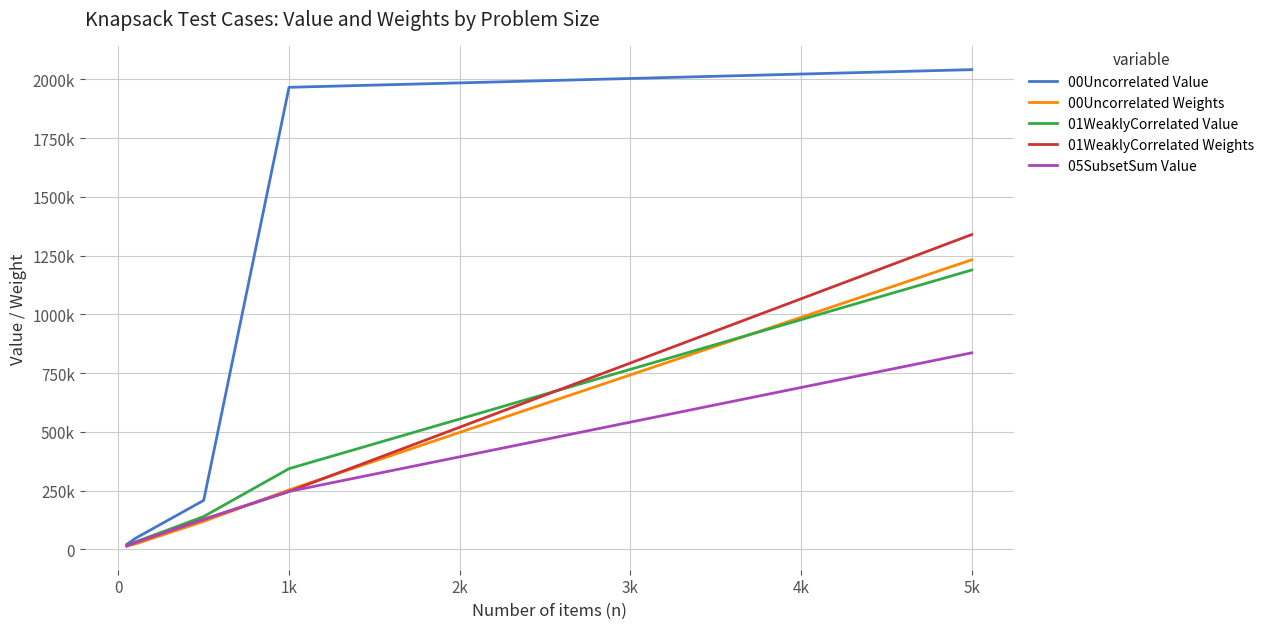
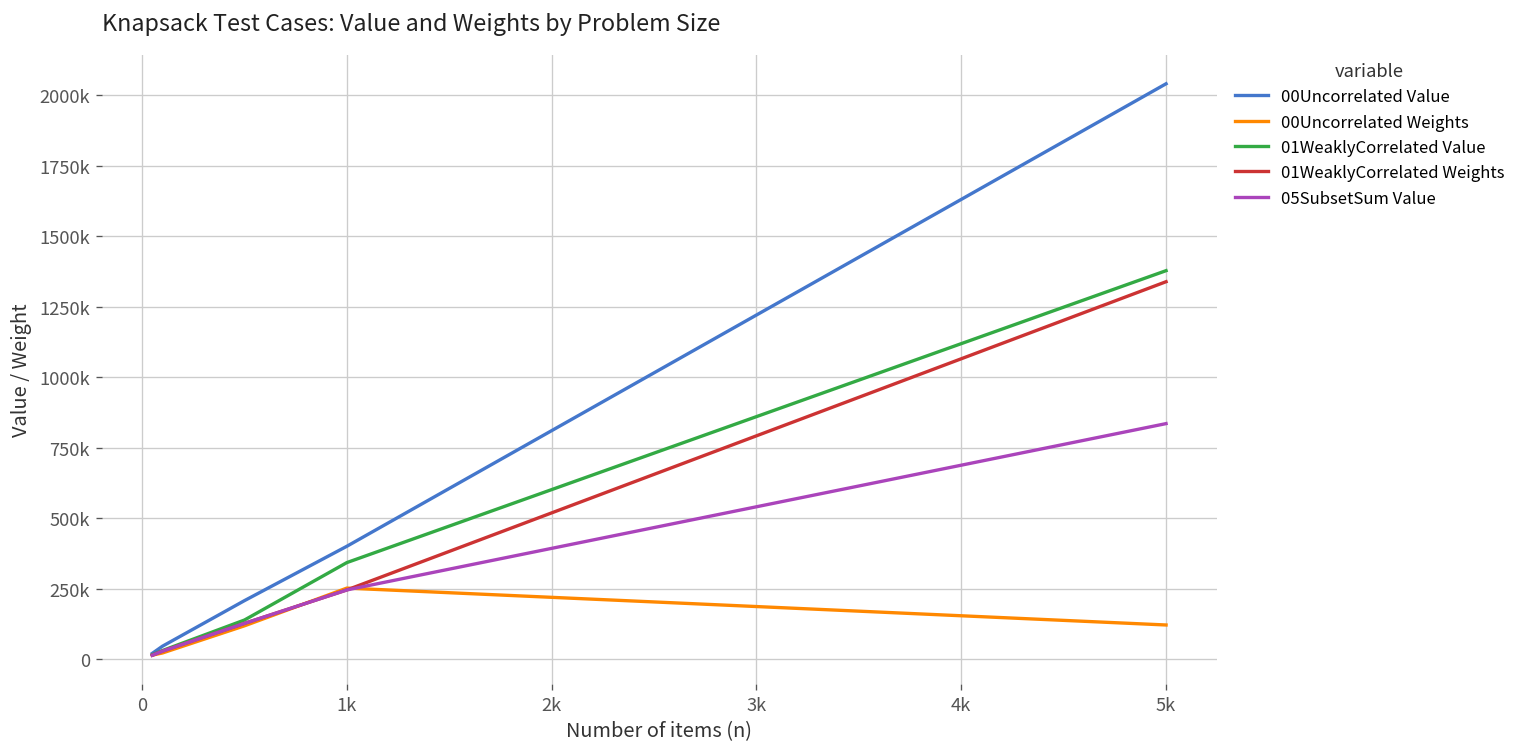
00Uncorrelated Value, 1k: 1970000 -> 400000
00Uncorrelated Weights, 5k: 1230000 -> 120000
01WeaklyCorrelated Value, 5k: 1190000 -> 1380000
